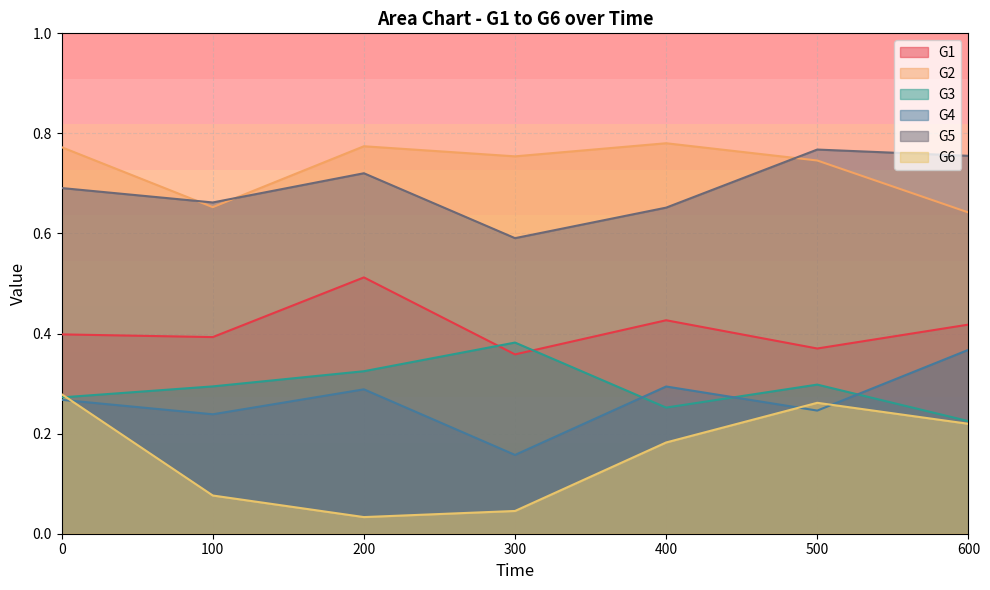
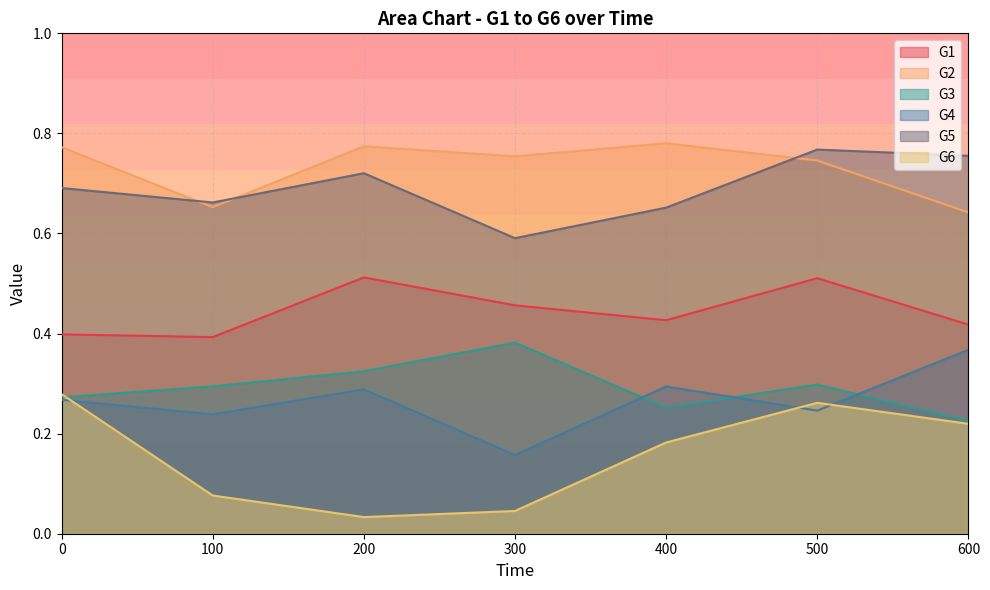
G1, 300: 0.36 -> 0.46
G1, 500: 0.37 -> 0.51
